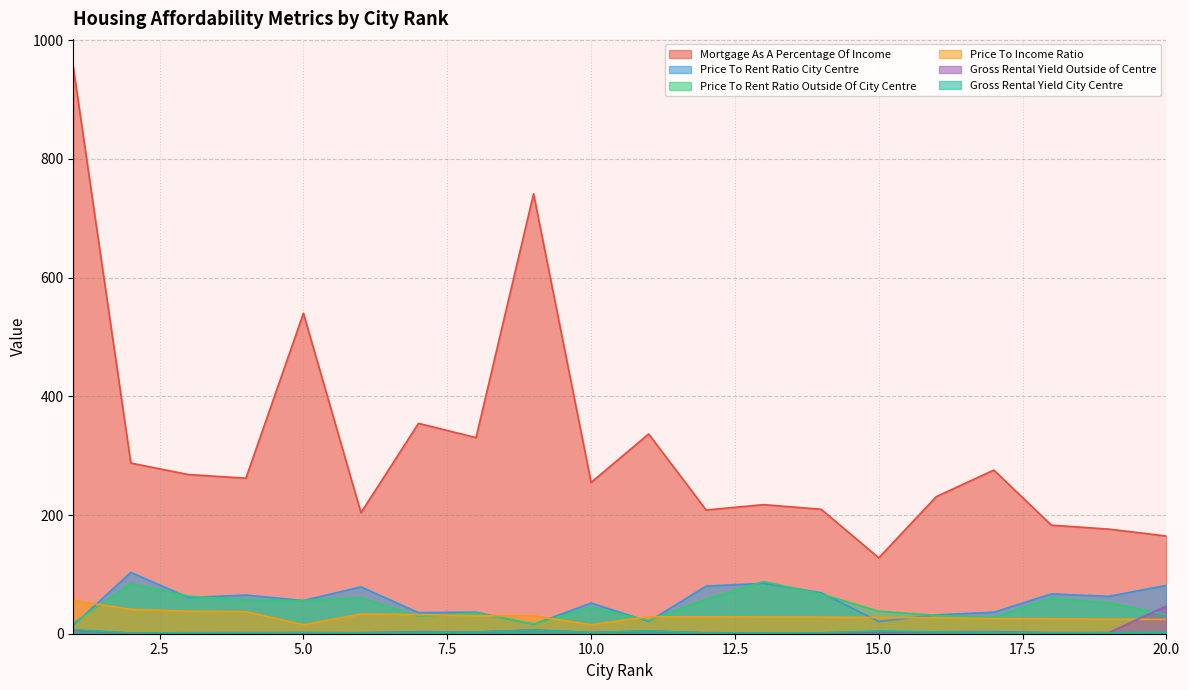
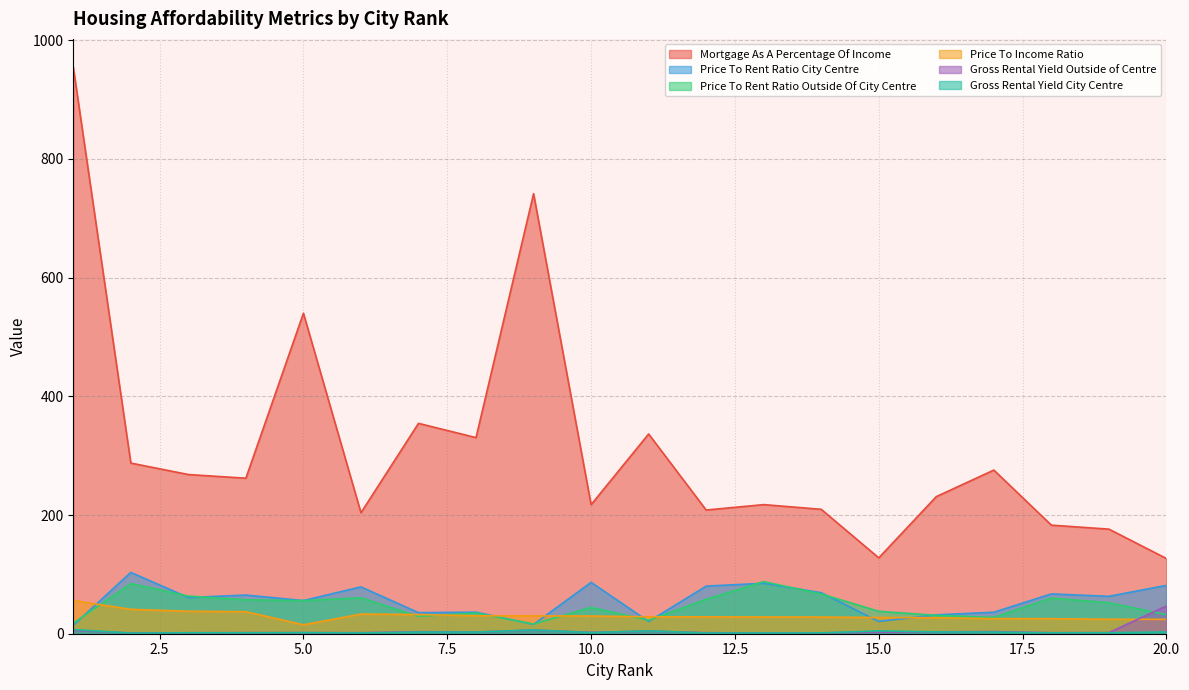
Mortgage As A Percentage Of Income, 10.0: 250 -> 220
Price To Rent Ratio City Centre, 10.0: 50 -> 90
Price To Income Ratio, 10.0: 20 -> 30
Mortgage As A Percentage Of Income, 20.0: 160 -> 130
